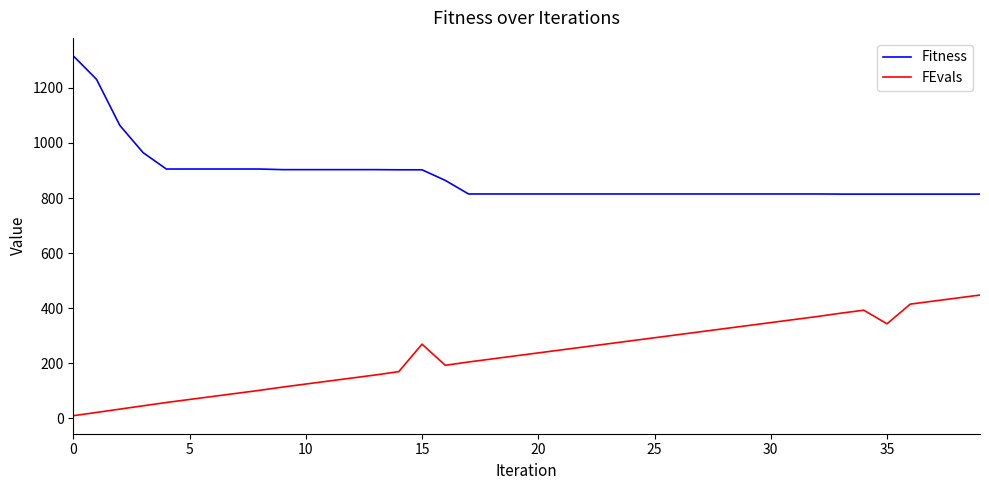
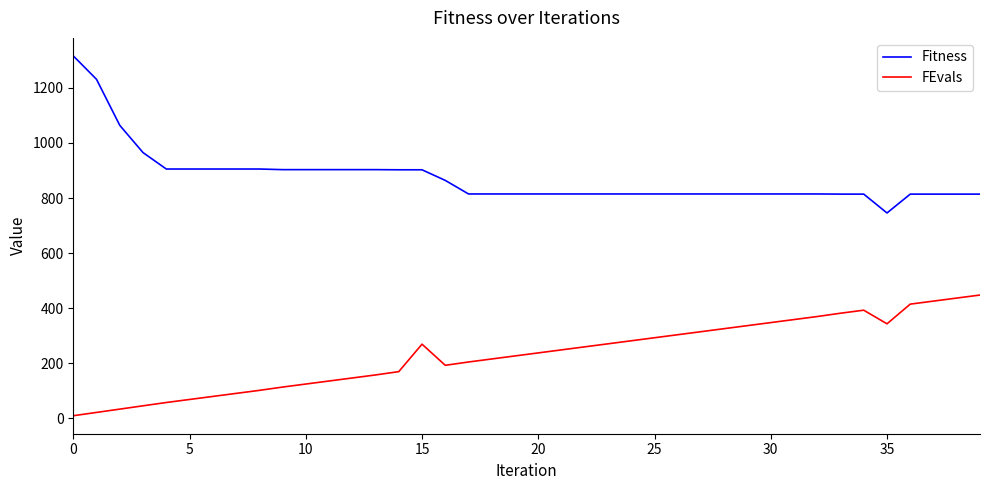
Fitness, 35: 810 -> 750
